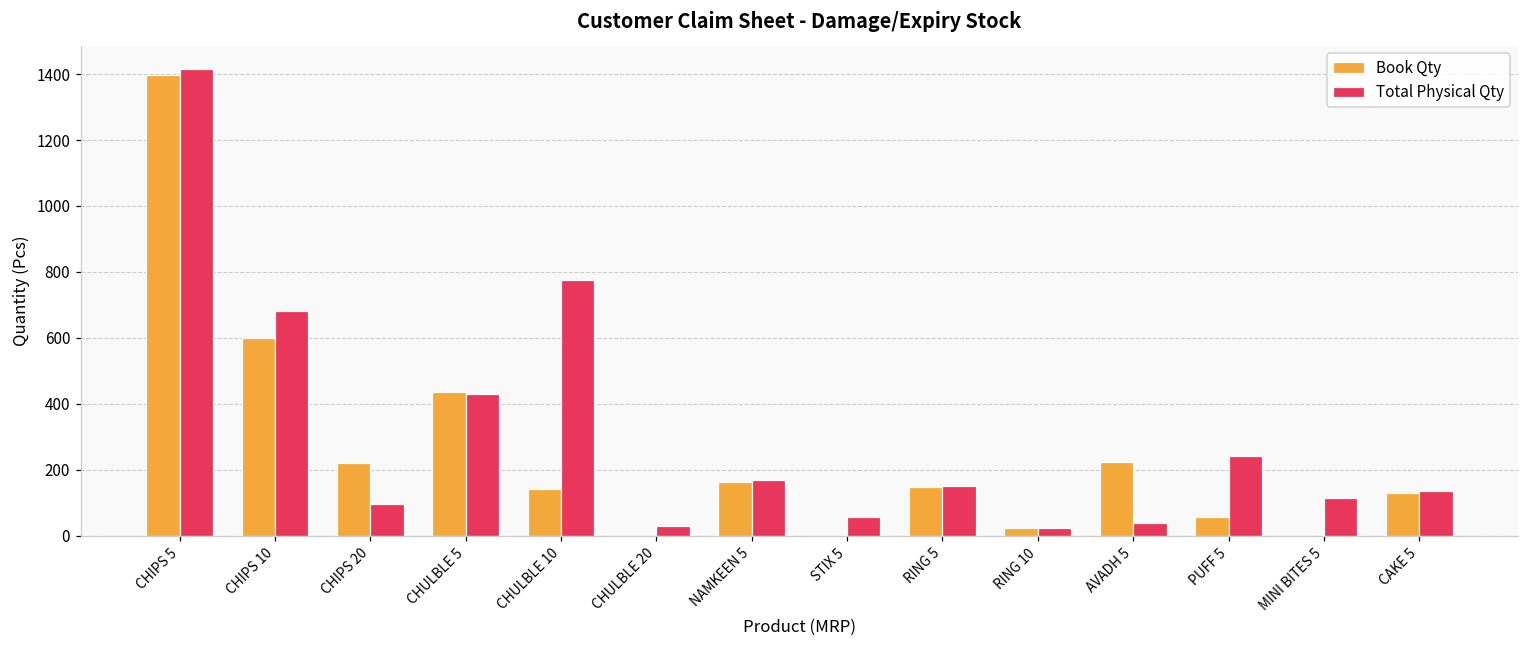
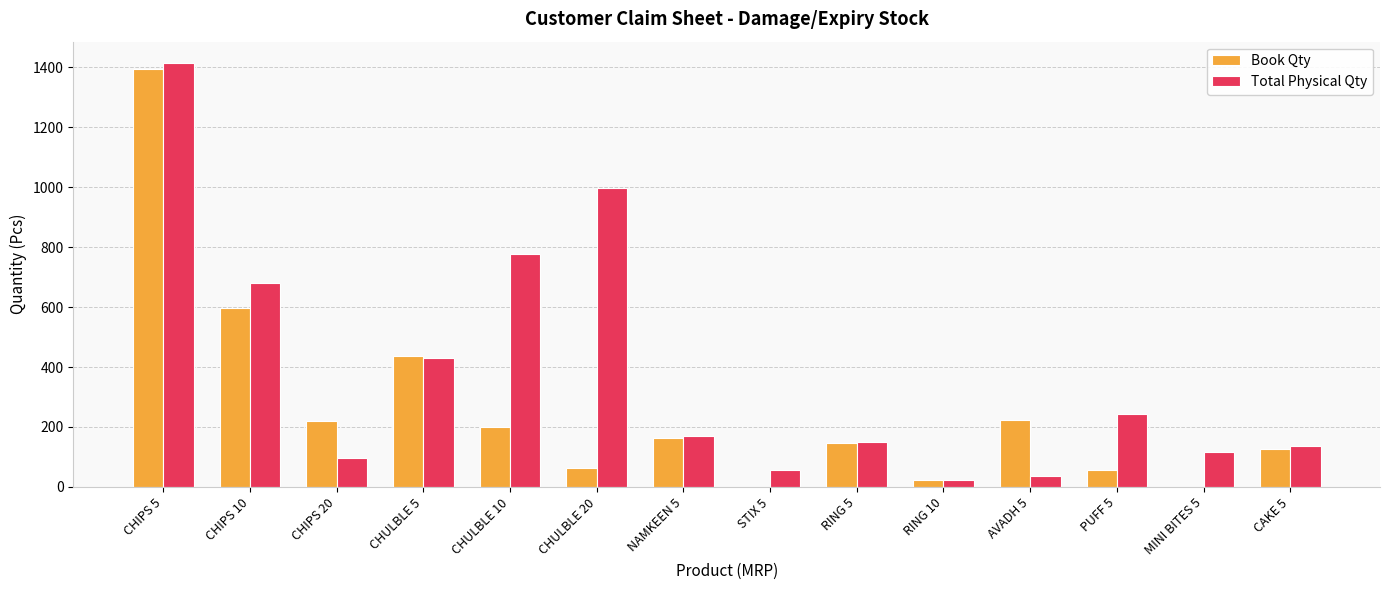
Book Qty, CHULBLE 10: 140 -> 200
Book Qty, CHULBLE 20: 0 -> 60
Total Physical Qty, CHULBLE 20: 30 -> 1000
